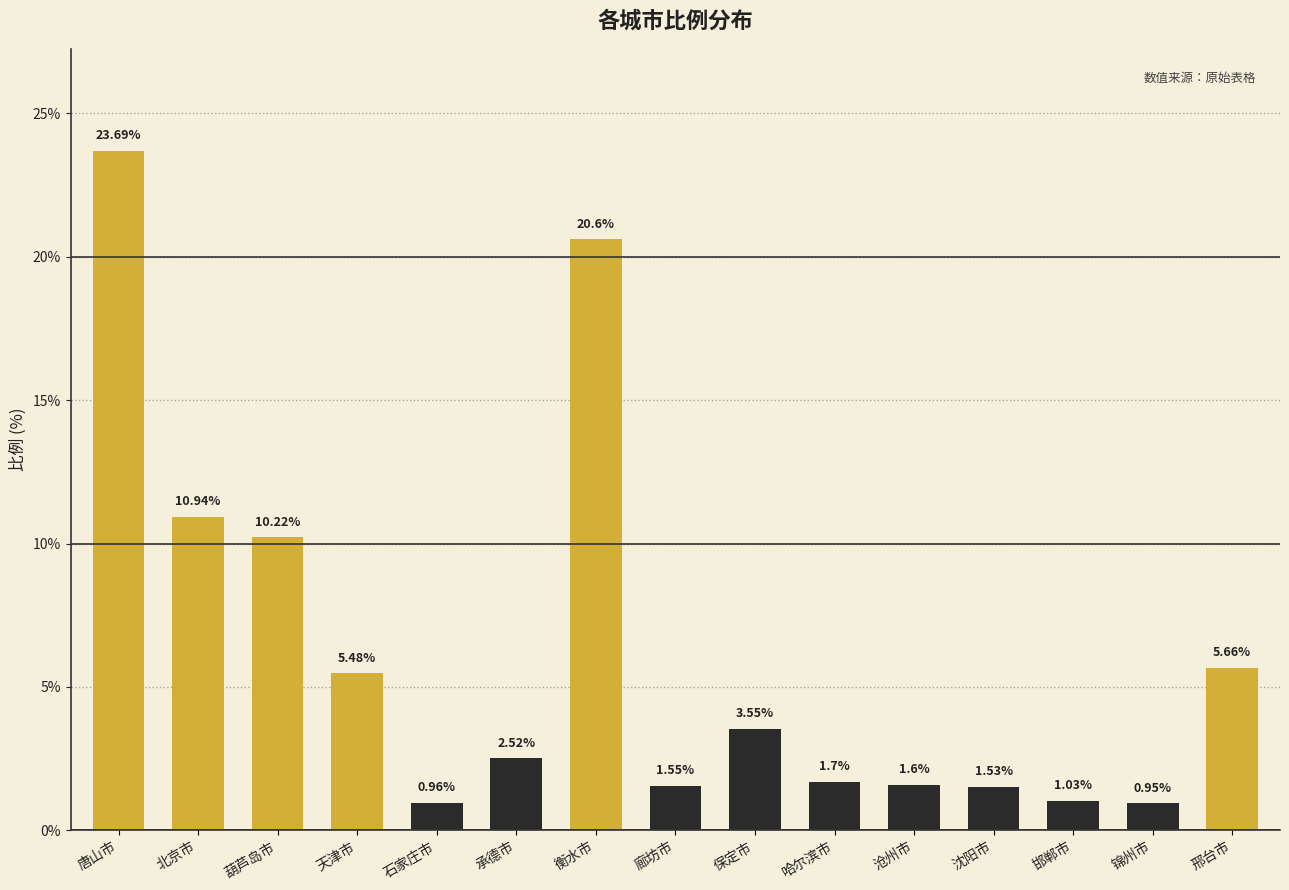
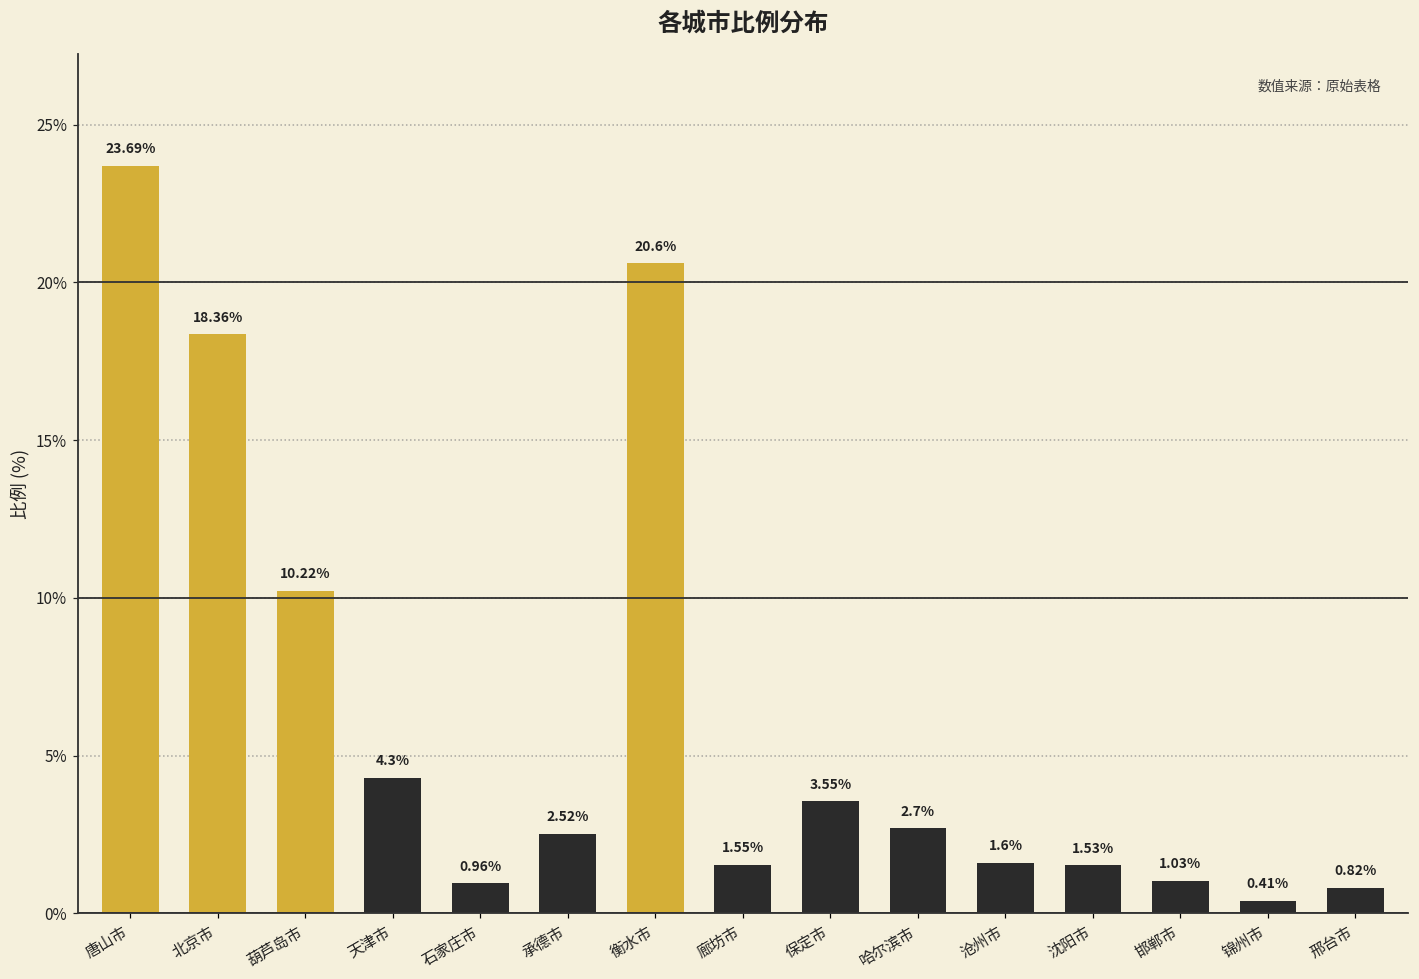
北京市: 10.94% -> 18.36%
天津市: 5.48% -> 4.3%
哈尔滨市: 1.7% -> 2.7%
锦州市: 0.95% -> 0.41%
邢台市: 5.66% -> 0.82%
